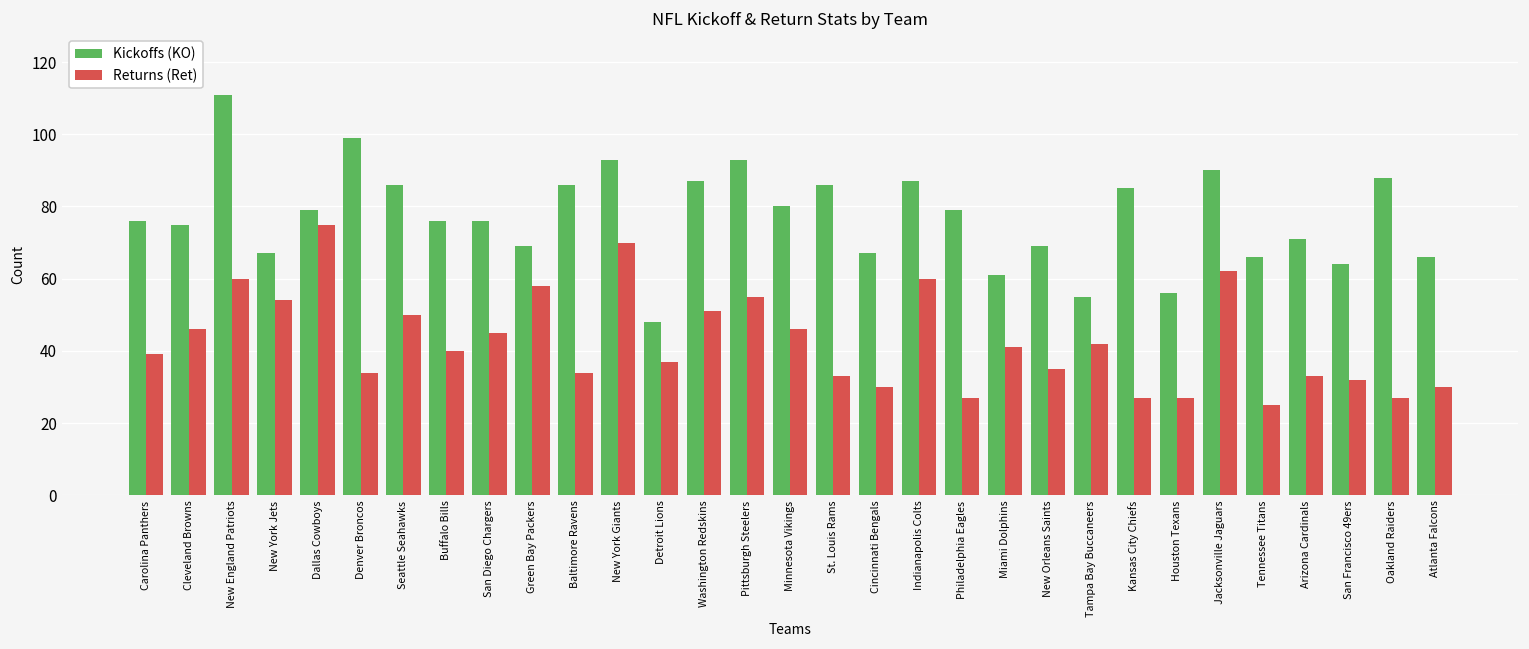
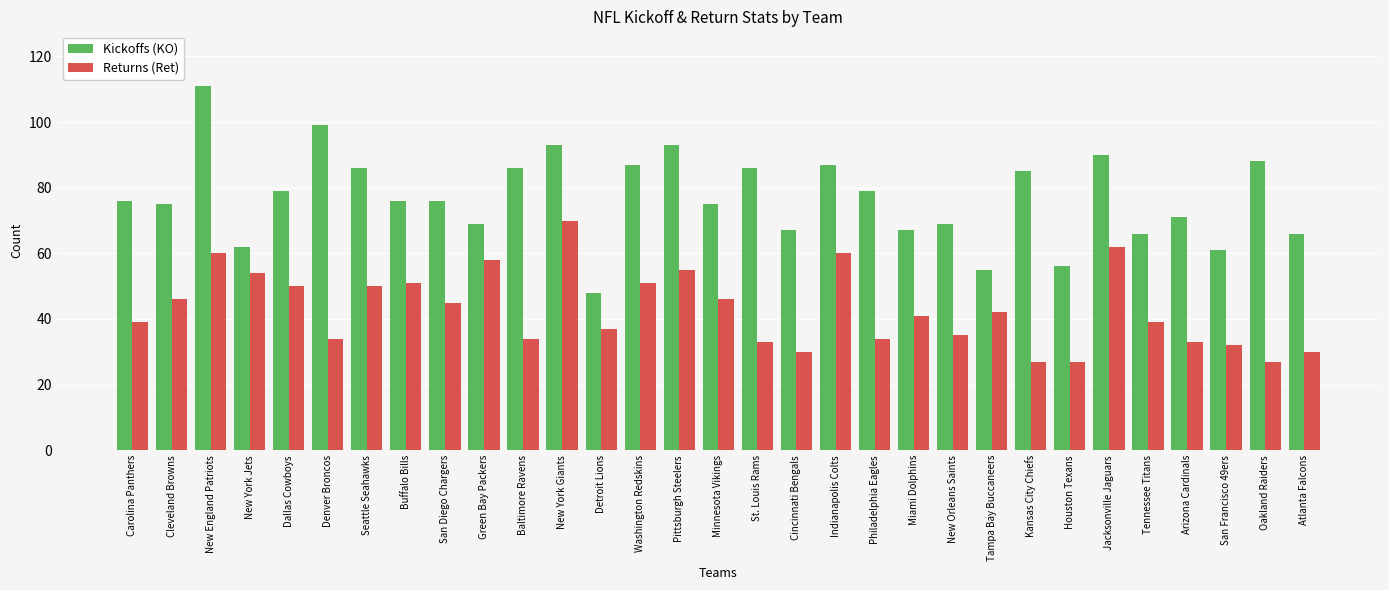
Kickoffs (KO), New York Jets: 67 -> 62
Returns (Ret), Dallas Cowboys: 75 -> 50
Returns (Ret), Buffalo Bills: 40 -> 51
Kickoffs (KO), Minnesota Vikings: 80 -> 75
Returns (Ret), Philadelphia Eagles: 27 -> 34
Kickoffs (KO), Miami Dolphins: 61 -> 67
Returns (Ret), Tennessee Titans: 25 -> 39
Kickoffs (KO), San Francisco 49ers: 64 -> 61
